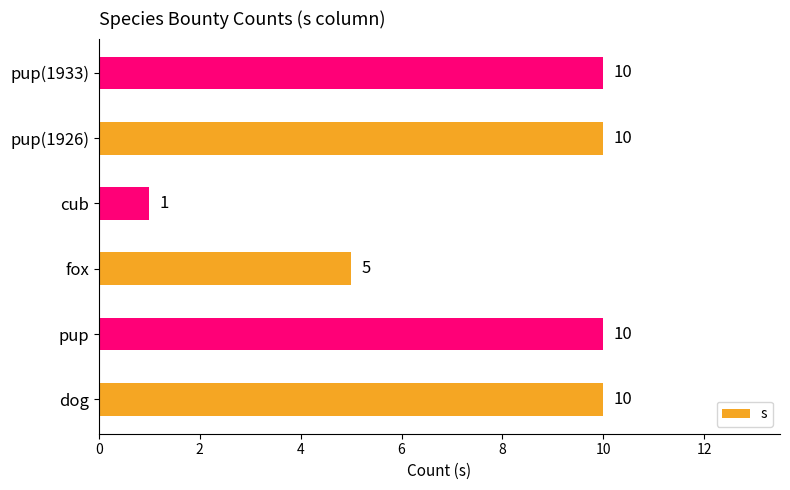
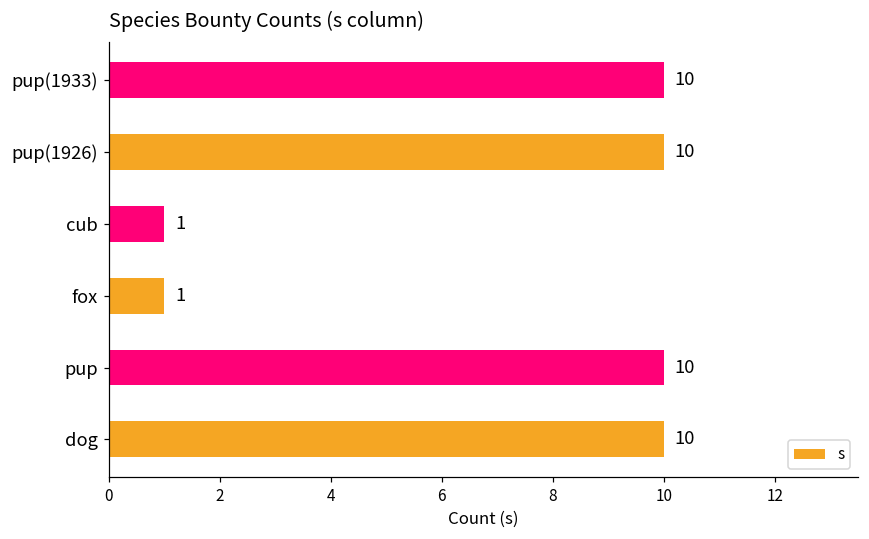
fox: 5 -> 1
